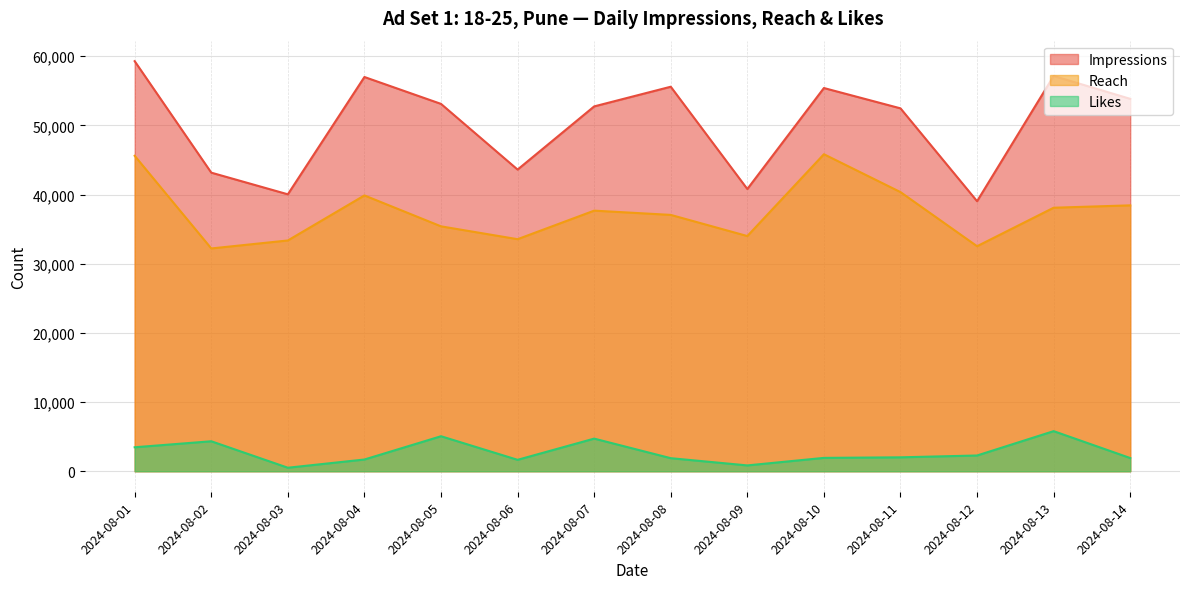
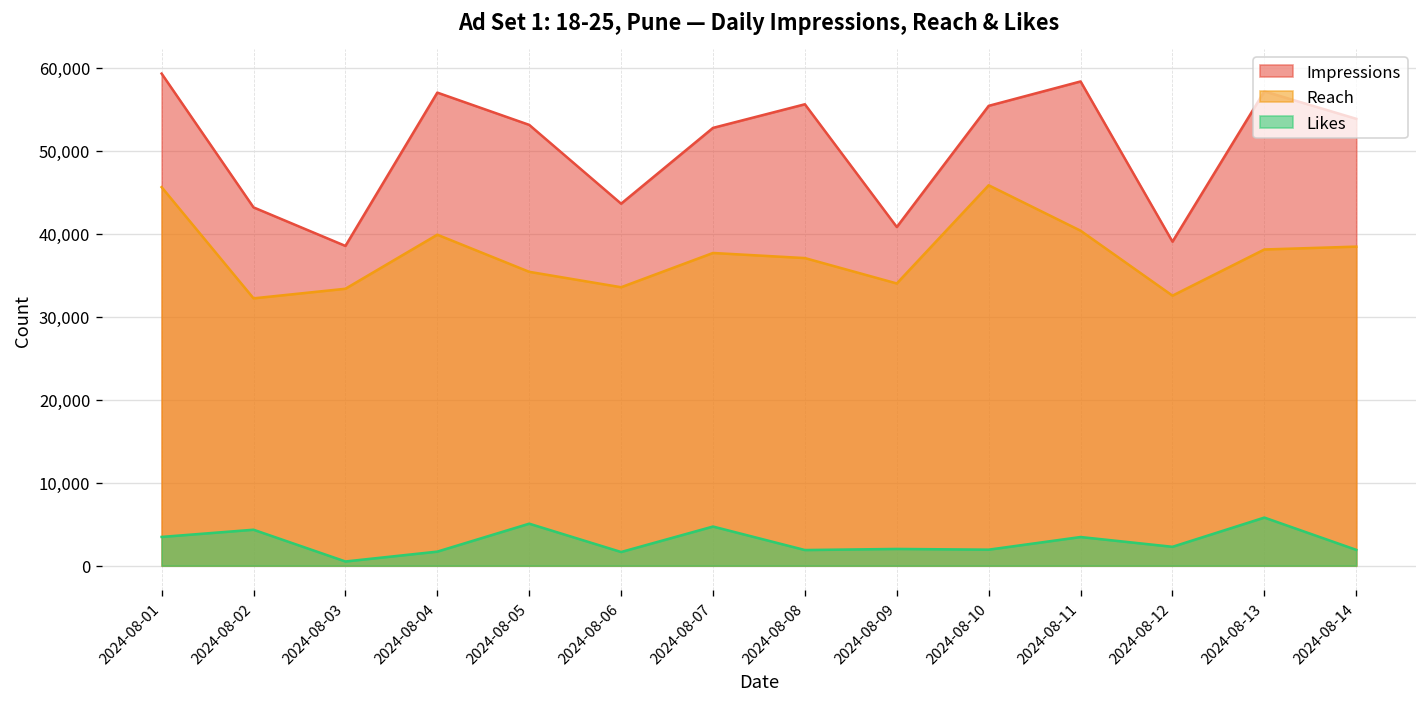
Impressions, 2024-08-03: 40,000 -> 39,000
Likes, 2024-08-09: 1,000 -> 2,000
Impressions, 2024-08-11: 52,000 -> 58,000
Likes, 2024-08-11: 2,000 -> 3,000
